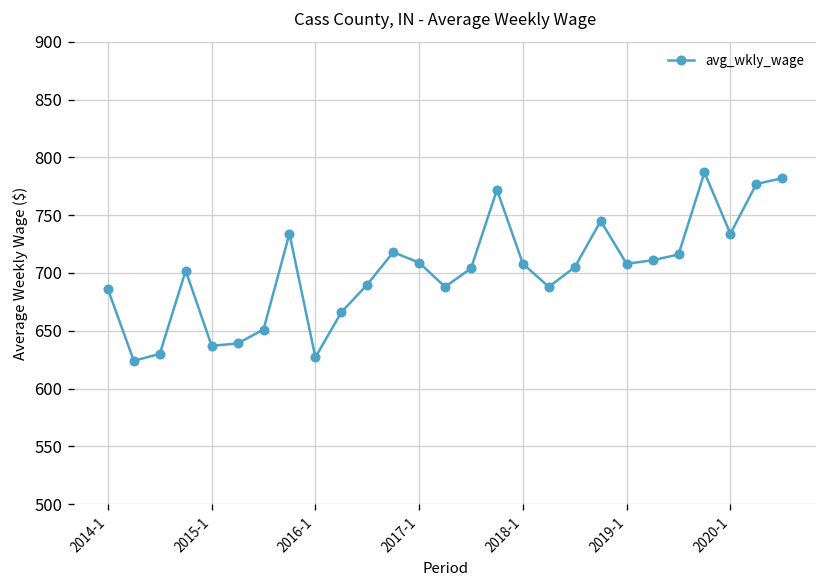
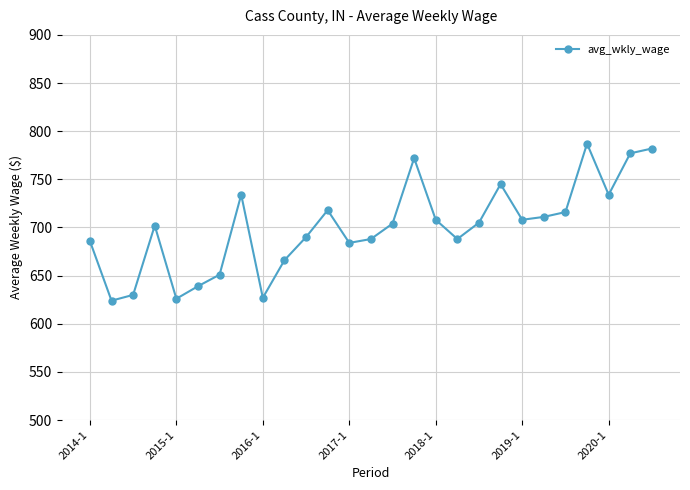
2015-1: 640 -> 630
2017-1: 710 -> 680
